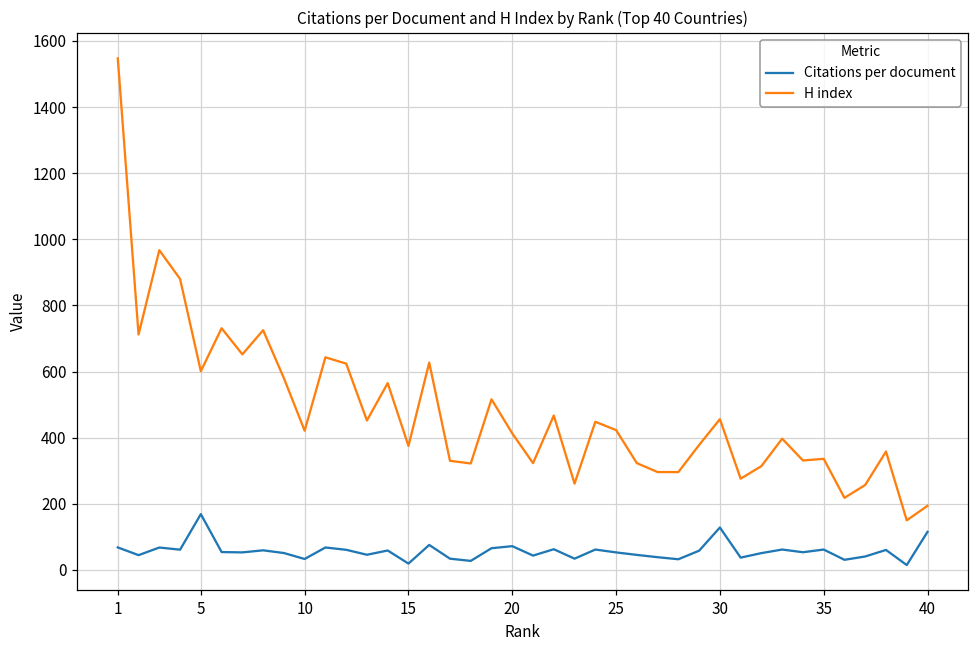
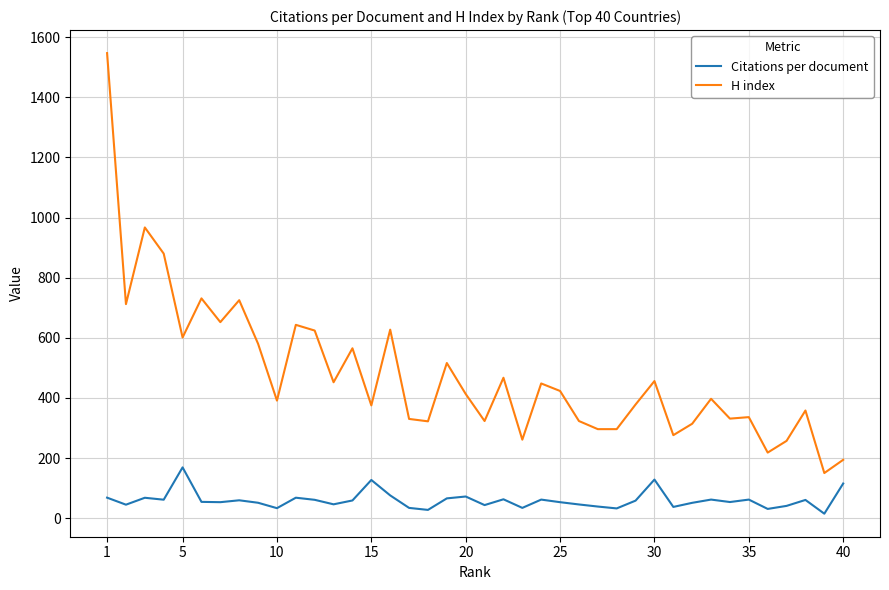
H index, 10: 420 -> 390
Citations per document, 15: 20 -> 130
